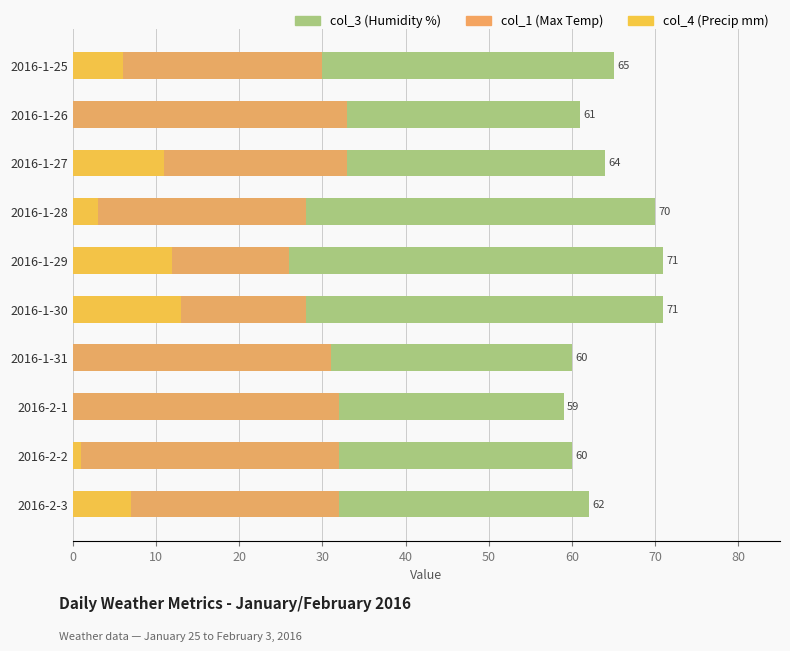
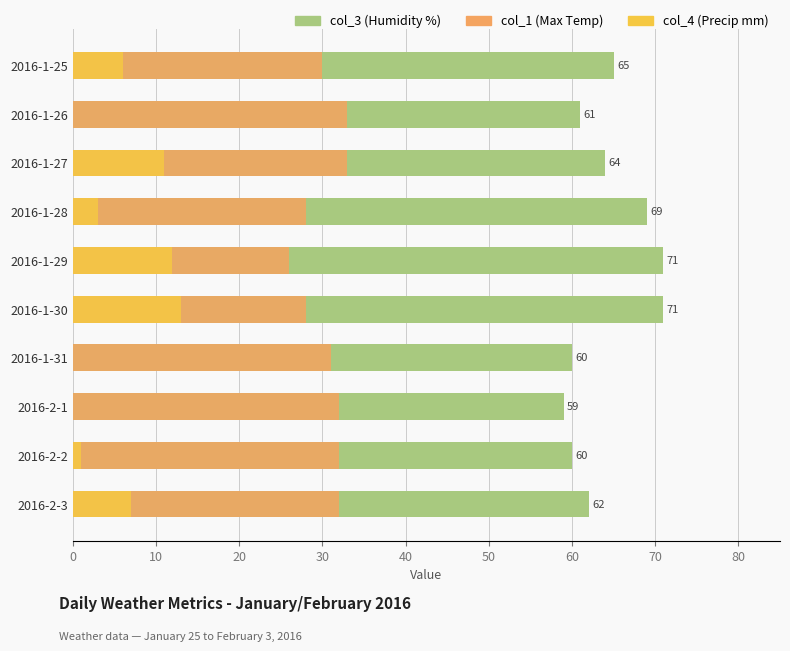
col_3 (Humidity %), 2016-1-28: 70 -> 69
